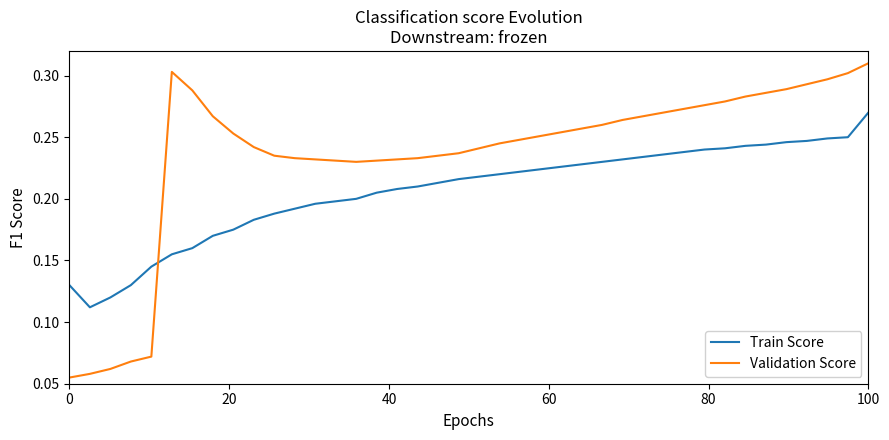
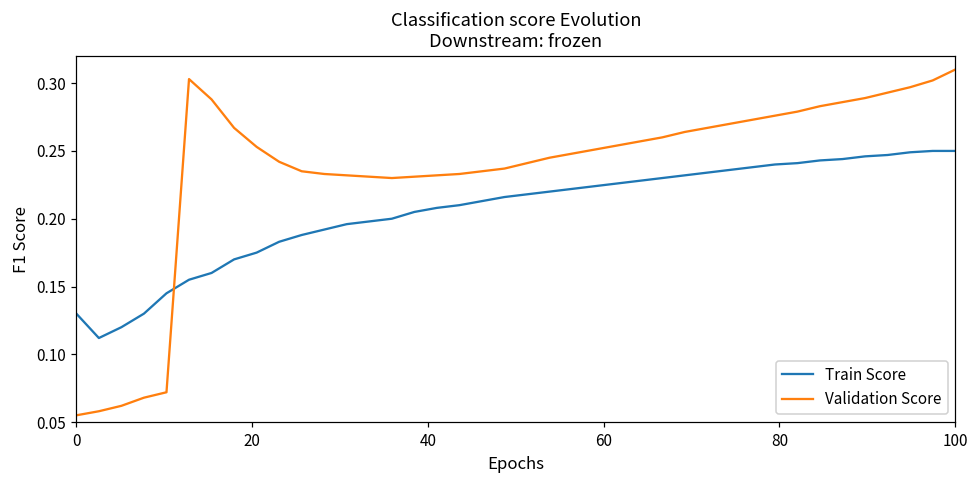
Train Score, 100: 0.27 -> 0.25
